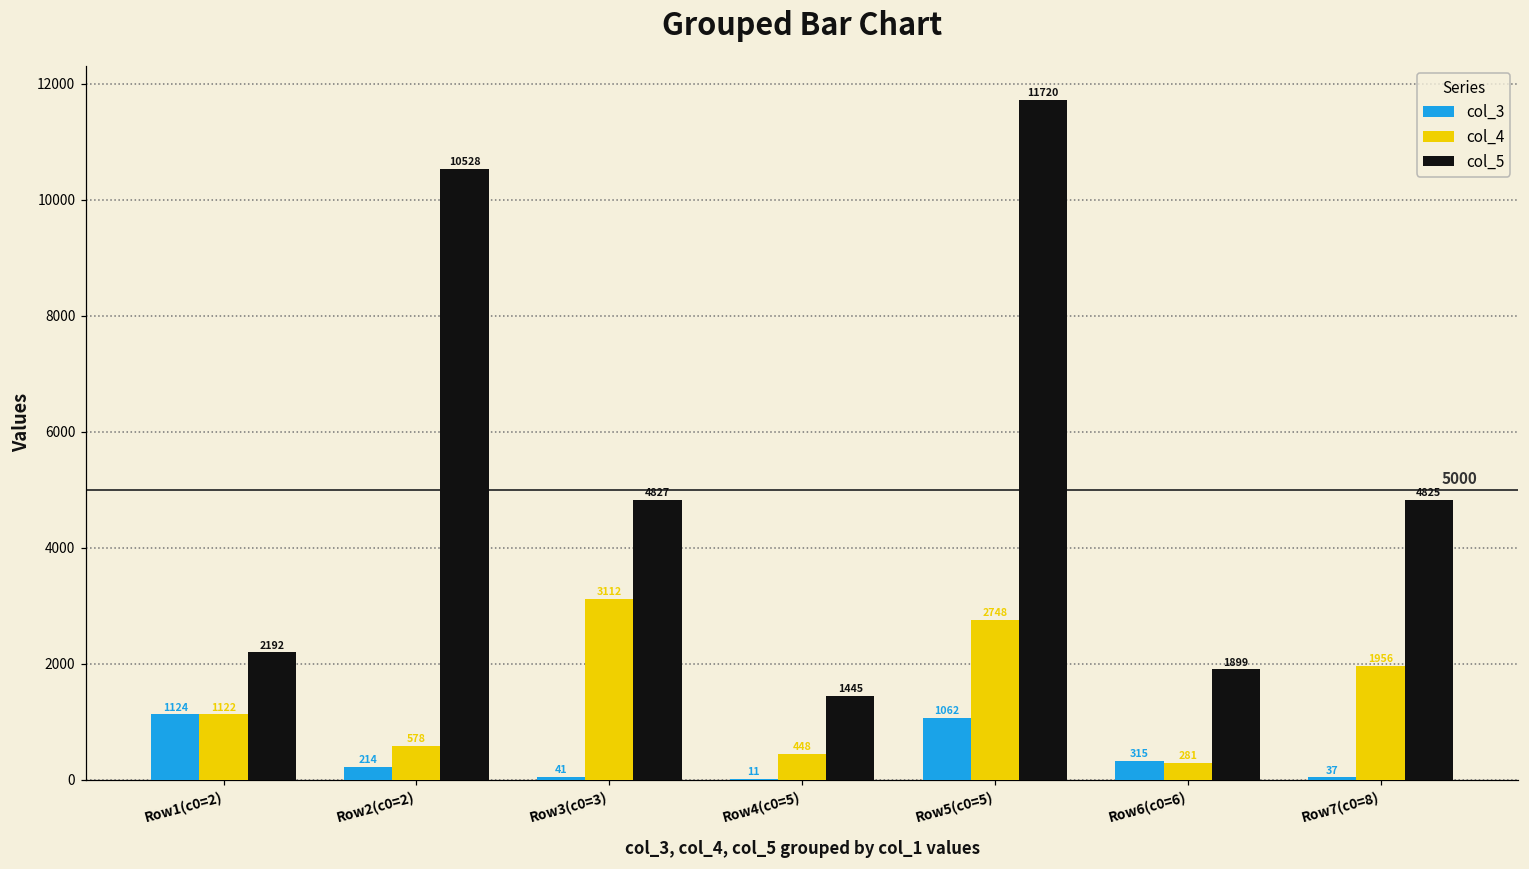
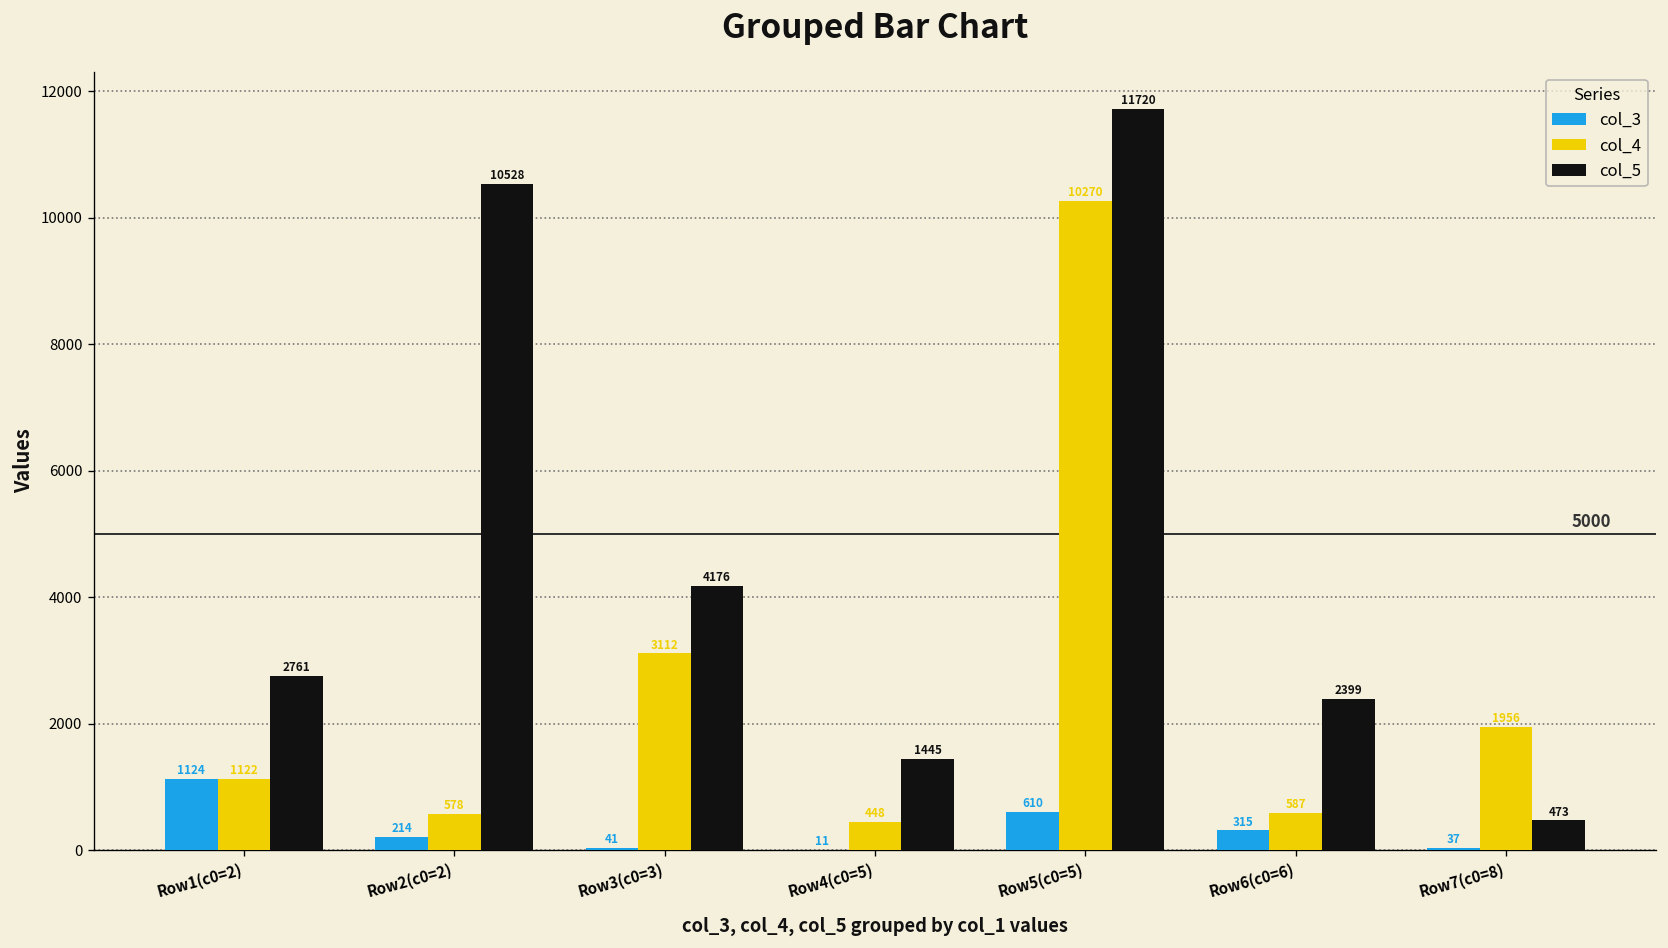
col_5, Row1(c0=2): 2192 -> 2761
col_5, Row3(c0=3): 4827 -> 4176
col_3, Row5(c0=5): 1062 -> 610
col_4, Row5(c0=5): 2748 -> 10270
col_4, Row6(c0=6): 281 -> 587
col_5, Row6(c0=6): 1899 -> 2399
col_5, Row7(c0=8): 4825 -> 473
